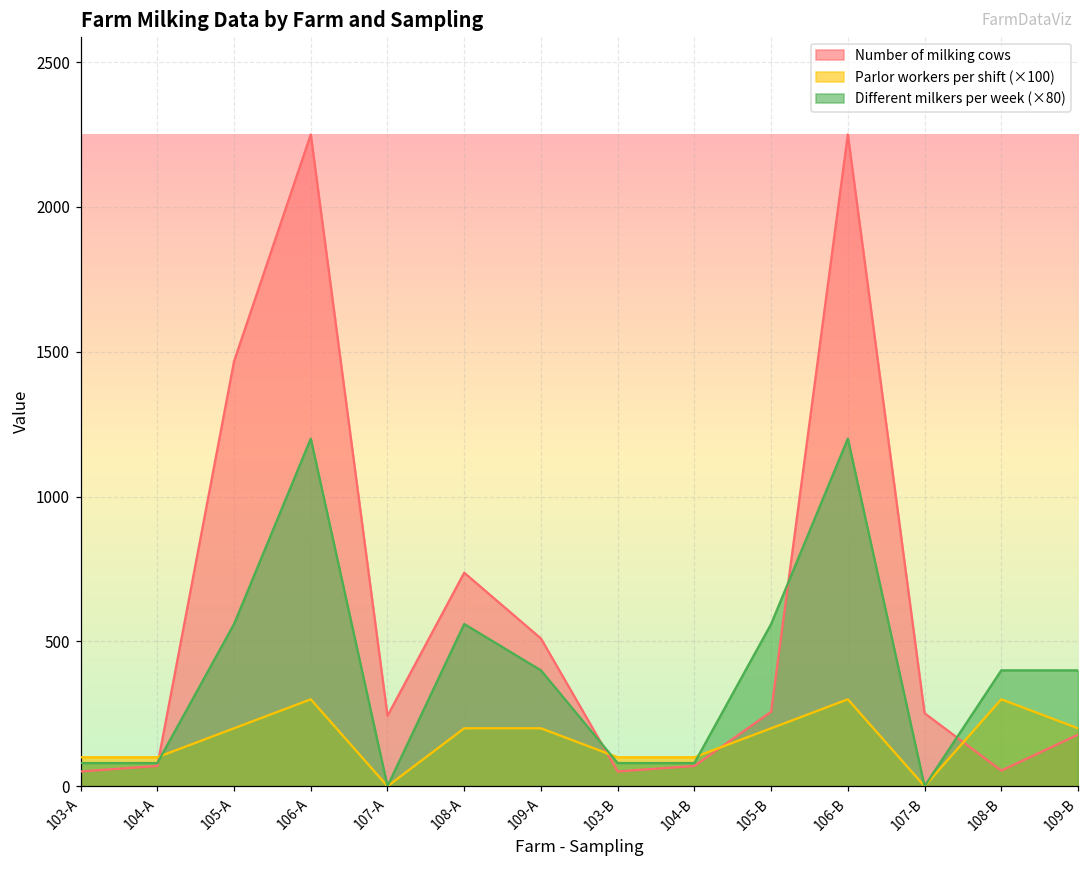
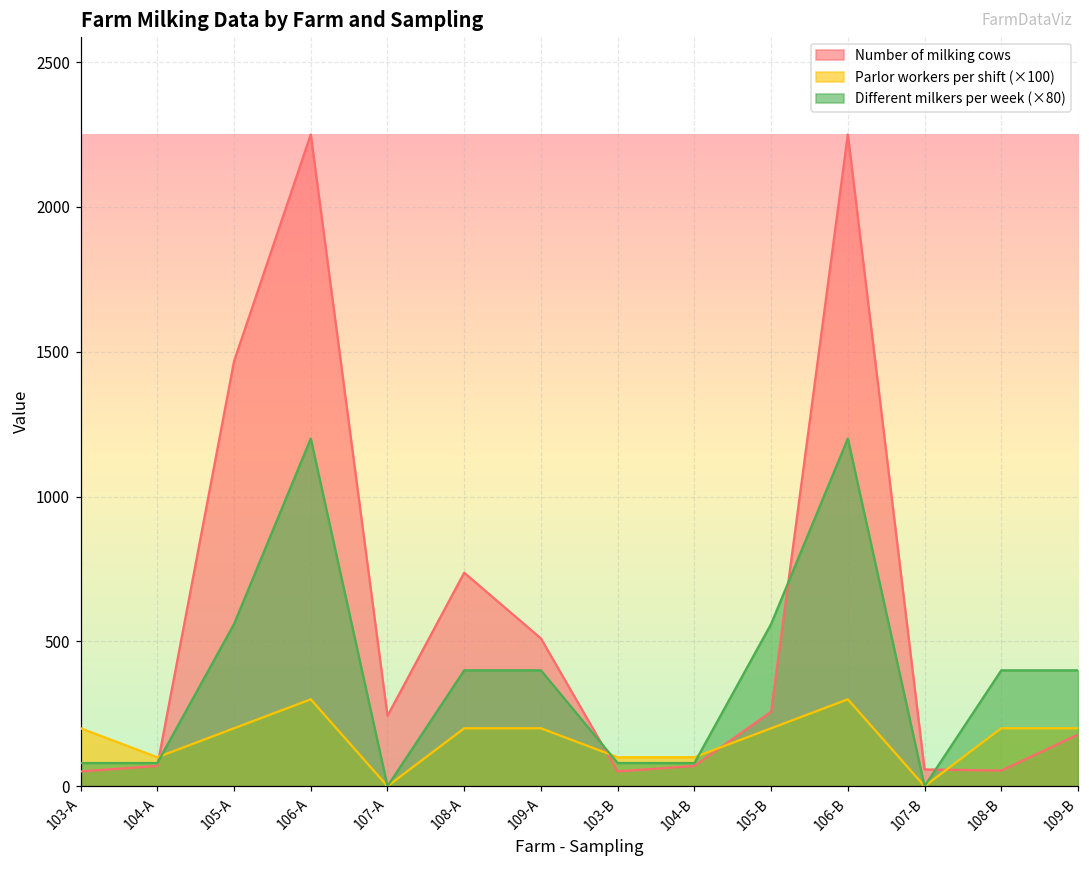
Parlor workers per shift (×100), 103-A: 100 -> 200
Different milkers per week (×80), 108-A: 560 -> 400
Number of milking cows, 107-B: 250 -> 60
Parlor workers per shift (×100), 108-B: 300 -> 200
